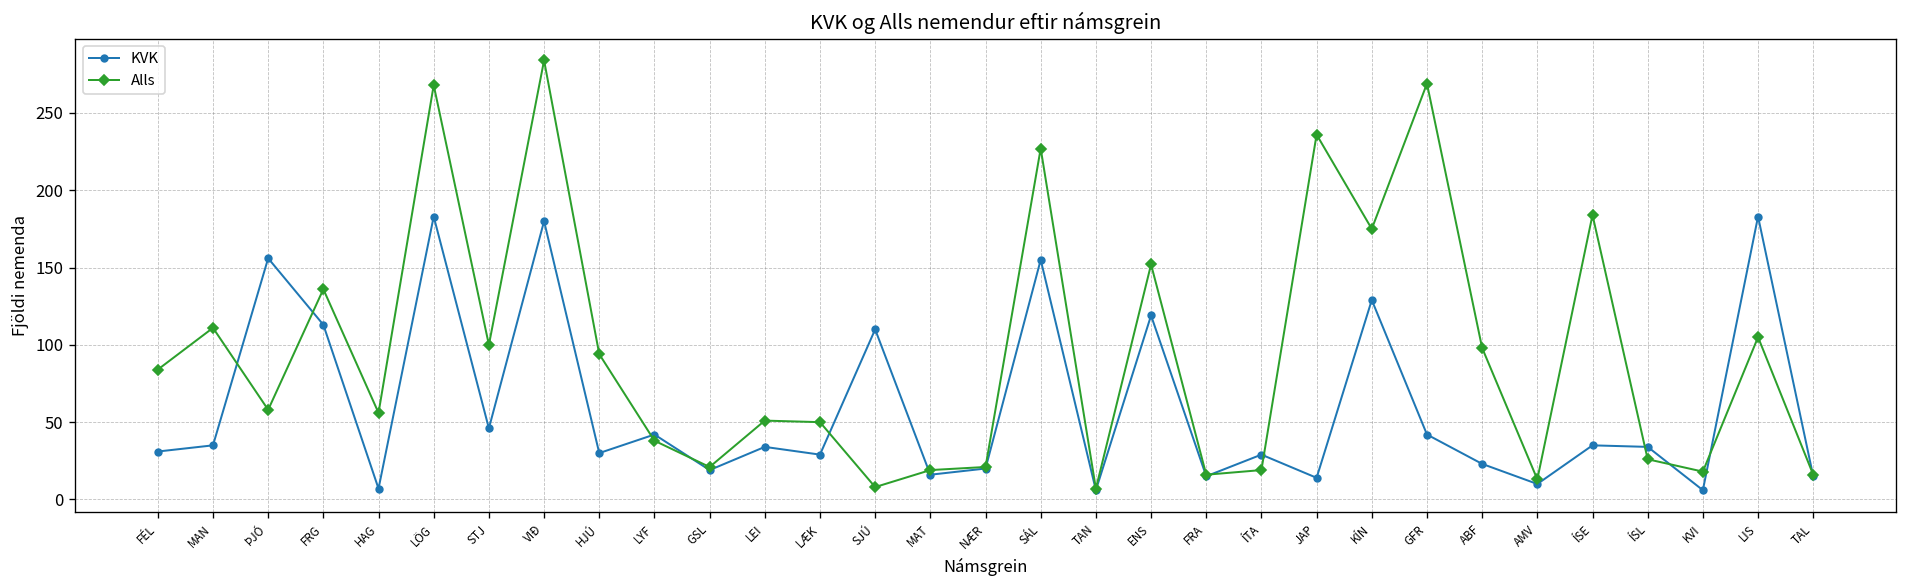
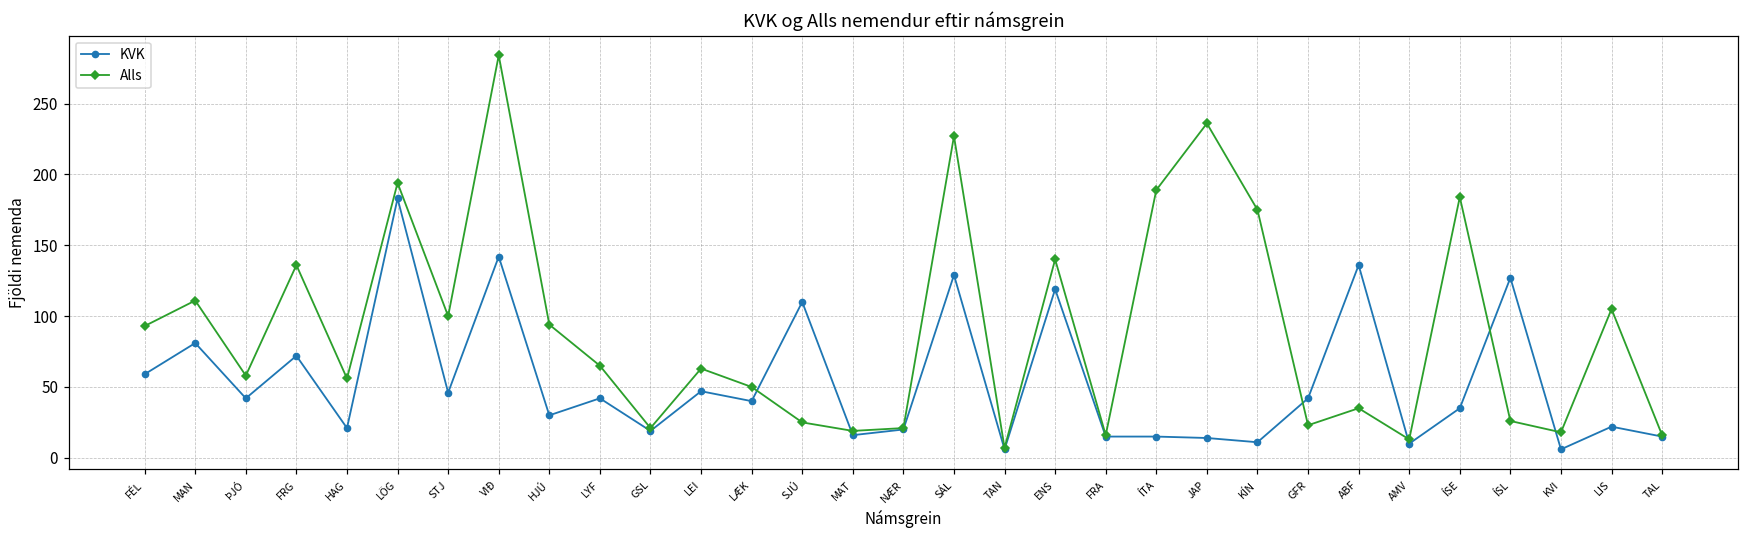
KVK, FÉL: 31 -> 59
Alls, FÉL: 84 -> 93
KVK, MAN: 35 -> 81
KVK, ÞJÓ: 156 -> 42
KVK, FRG: 113 -> 72
KVK, HAG: 7 -> 21
Alls, LÖG: 268 -> 194
KVK, VIÐ: 180 -> 142
Alls, LYF: 38 -> 65
KVK, LEI: 34 -> 47
Alls, LEI: 51 -> 63
KVK, LÆK: 29 -> 40
Alls, SJÚ: 8 -> 25
KVK, SÁL: 155 -> 129
Alls, ENS: 152 -> 140
KVK, ÍTA: 29 -> 15
Alls, ÍTA: 19 -> 189
KVK, KÍN: 129 -> 11
Alls, GFR: 269 -> 23
KVK, ABF: 23 -> 136
Alls, ABF: 98 -> 35
KVK, ÍSL: 34 -> 127
KVK, LIS: 183 -> 22
